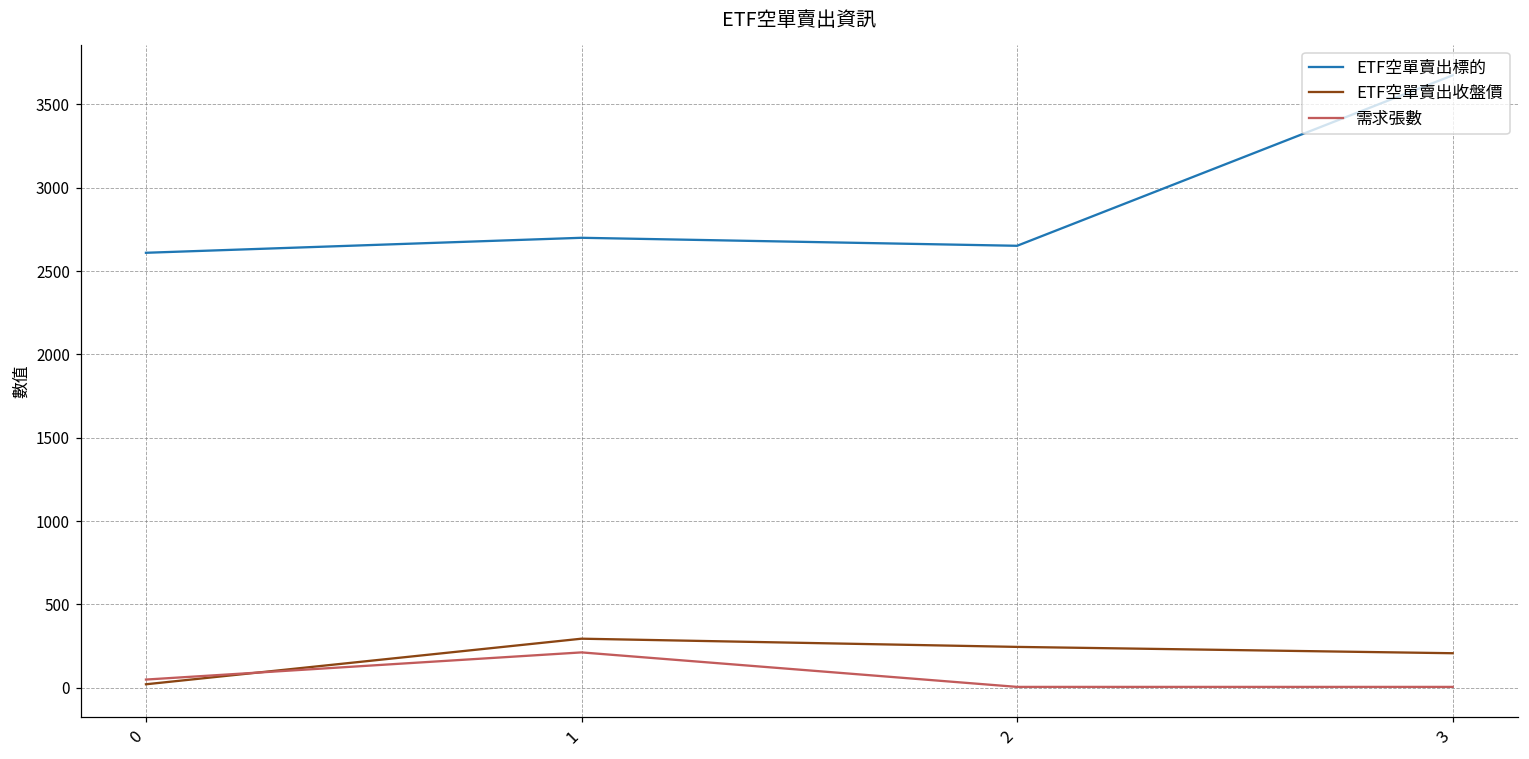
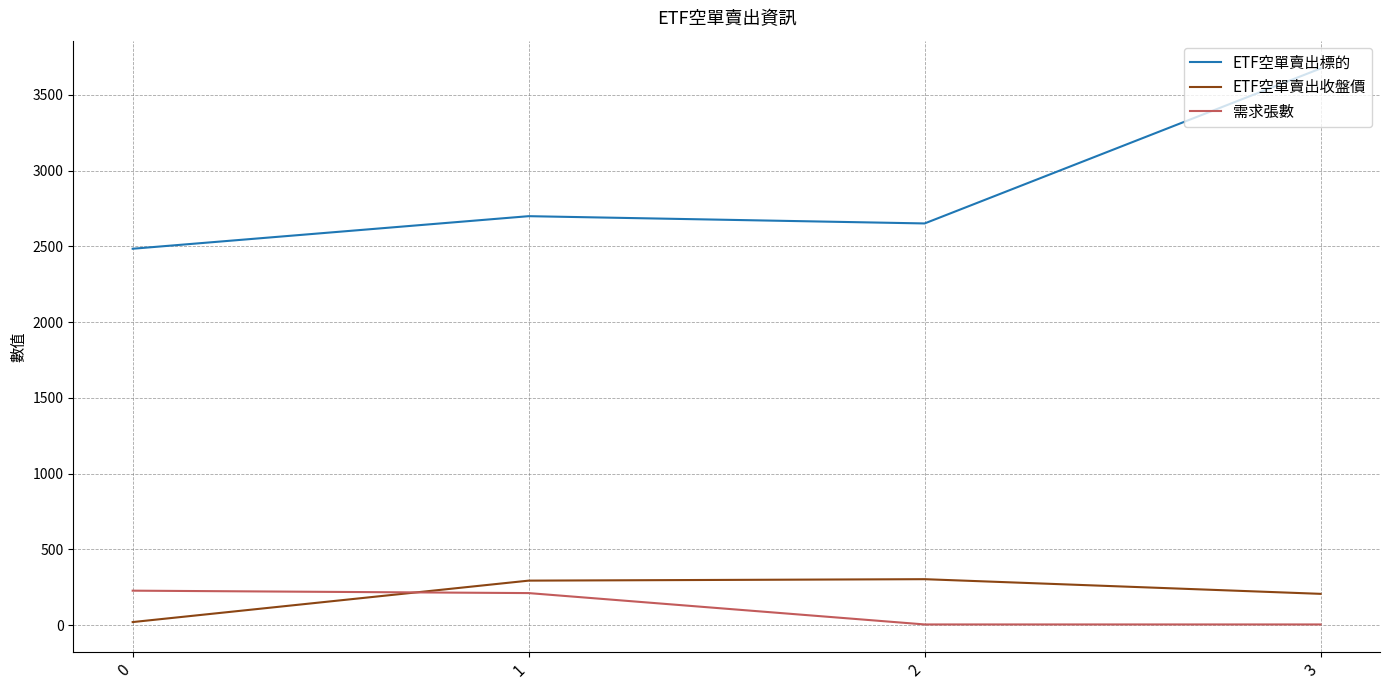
ETF空單賣出標的, 0: 2610 -> 2490
需求張數, 0: 50 -> 230
ETF空單賣出收盤價, 2: 250 -> 300
